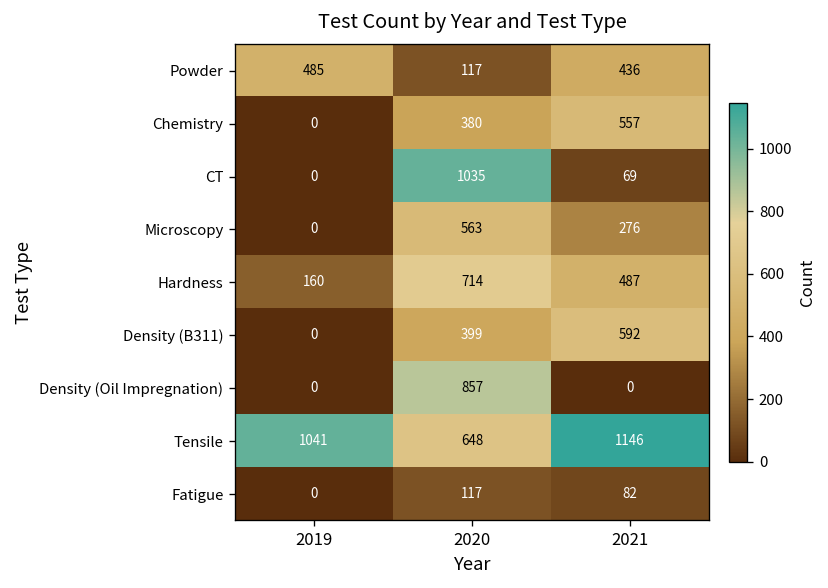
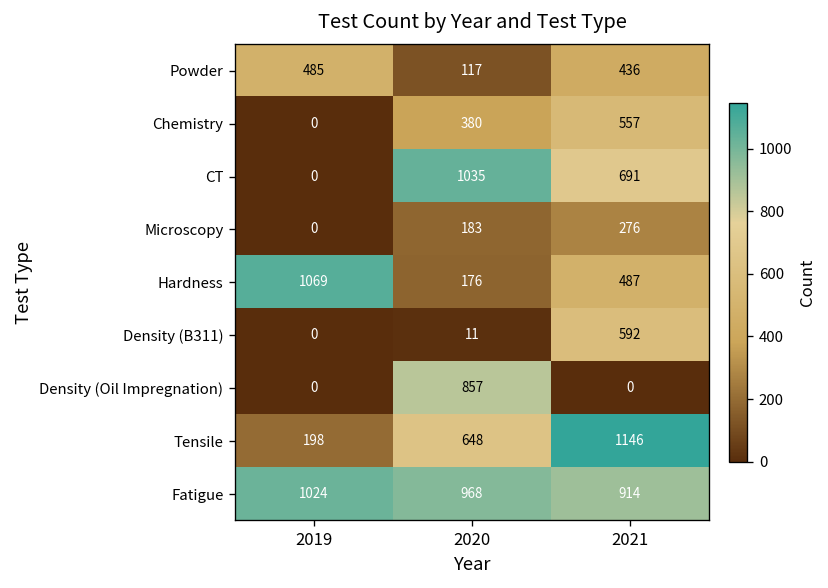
CT, 2021: 69 -> 691
Microscopy, 2020: 563 -> 183
Hardness, 2019: 160 -> 1069
Hardness, 2020: 714 -> 176
Density (B311), 2020: 399 -> 11
Tensile, 2019: 1041 -> 198
Fatigue, 2019: 0 -> 1024
Fatigue, 2020: 117 -> 968
Fatigue, 2021: 82 -> 914
